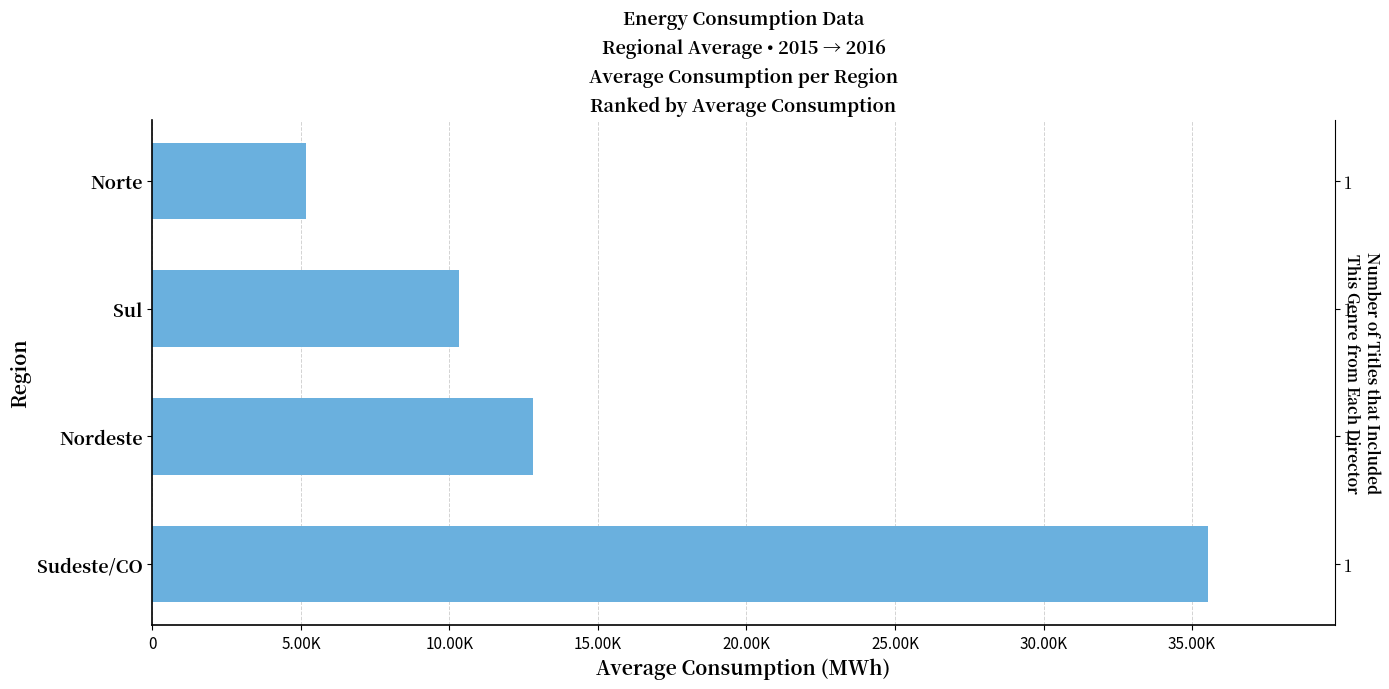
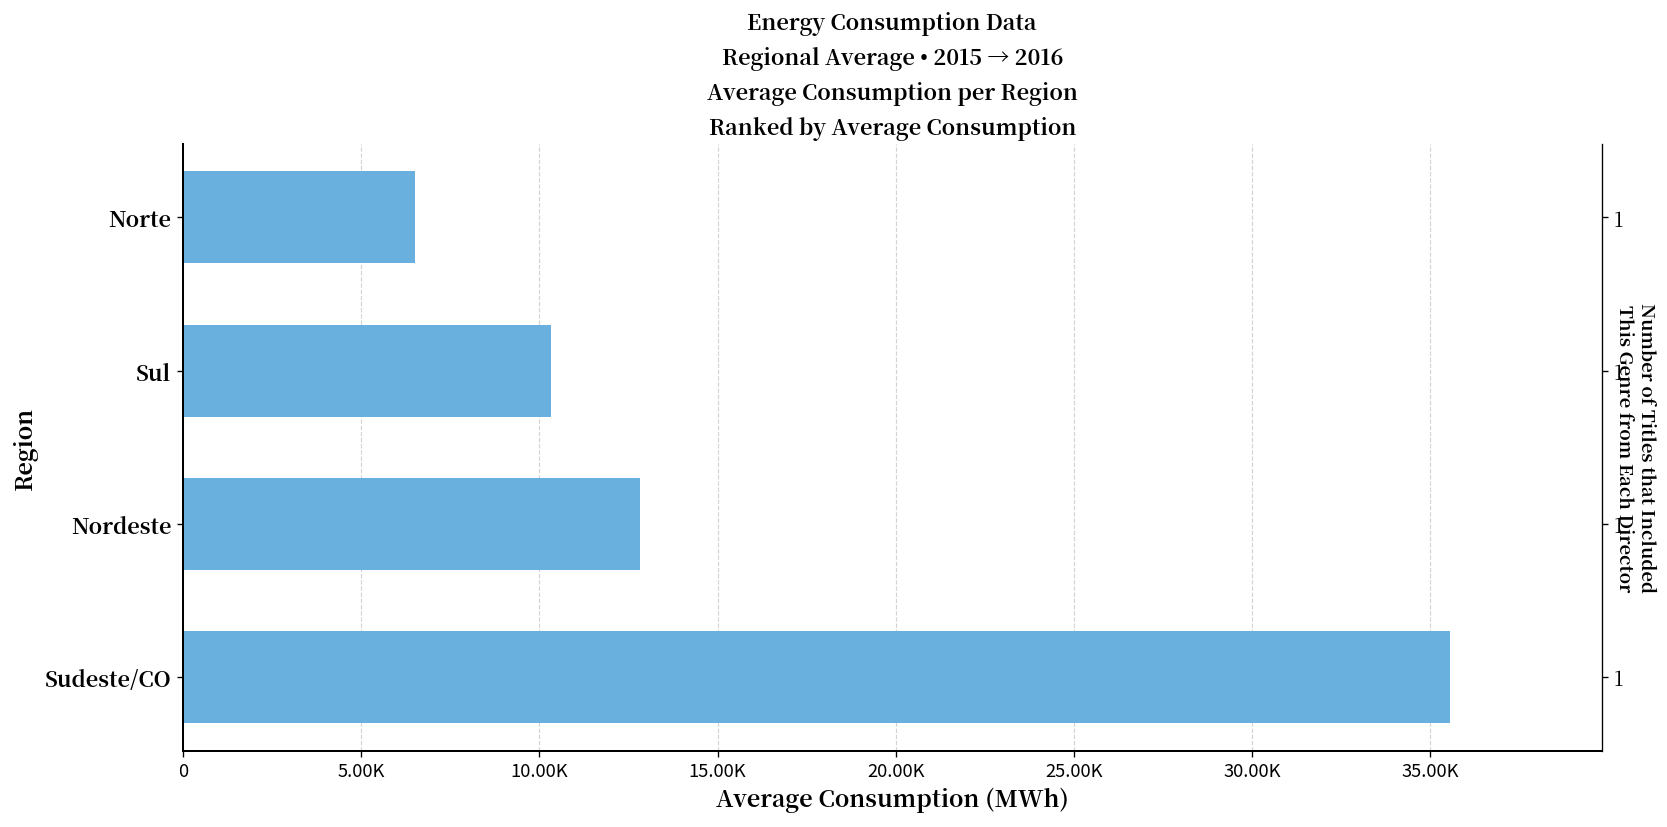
Norte: 5200 -> 6500
